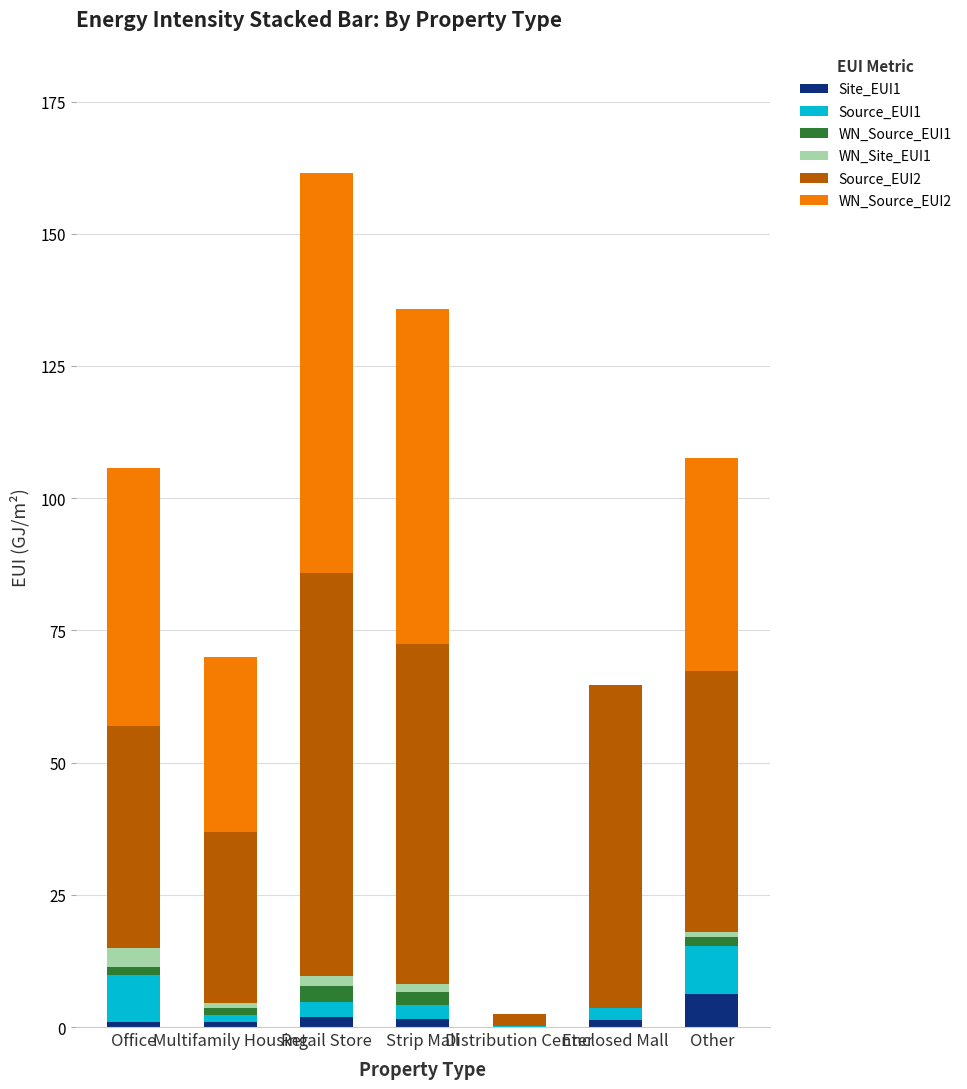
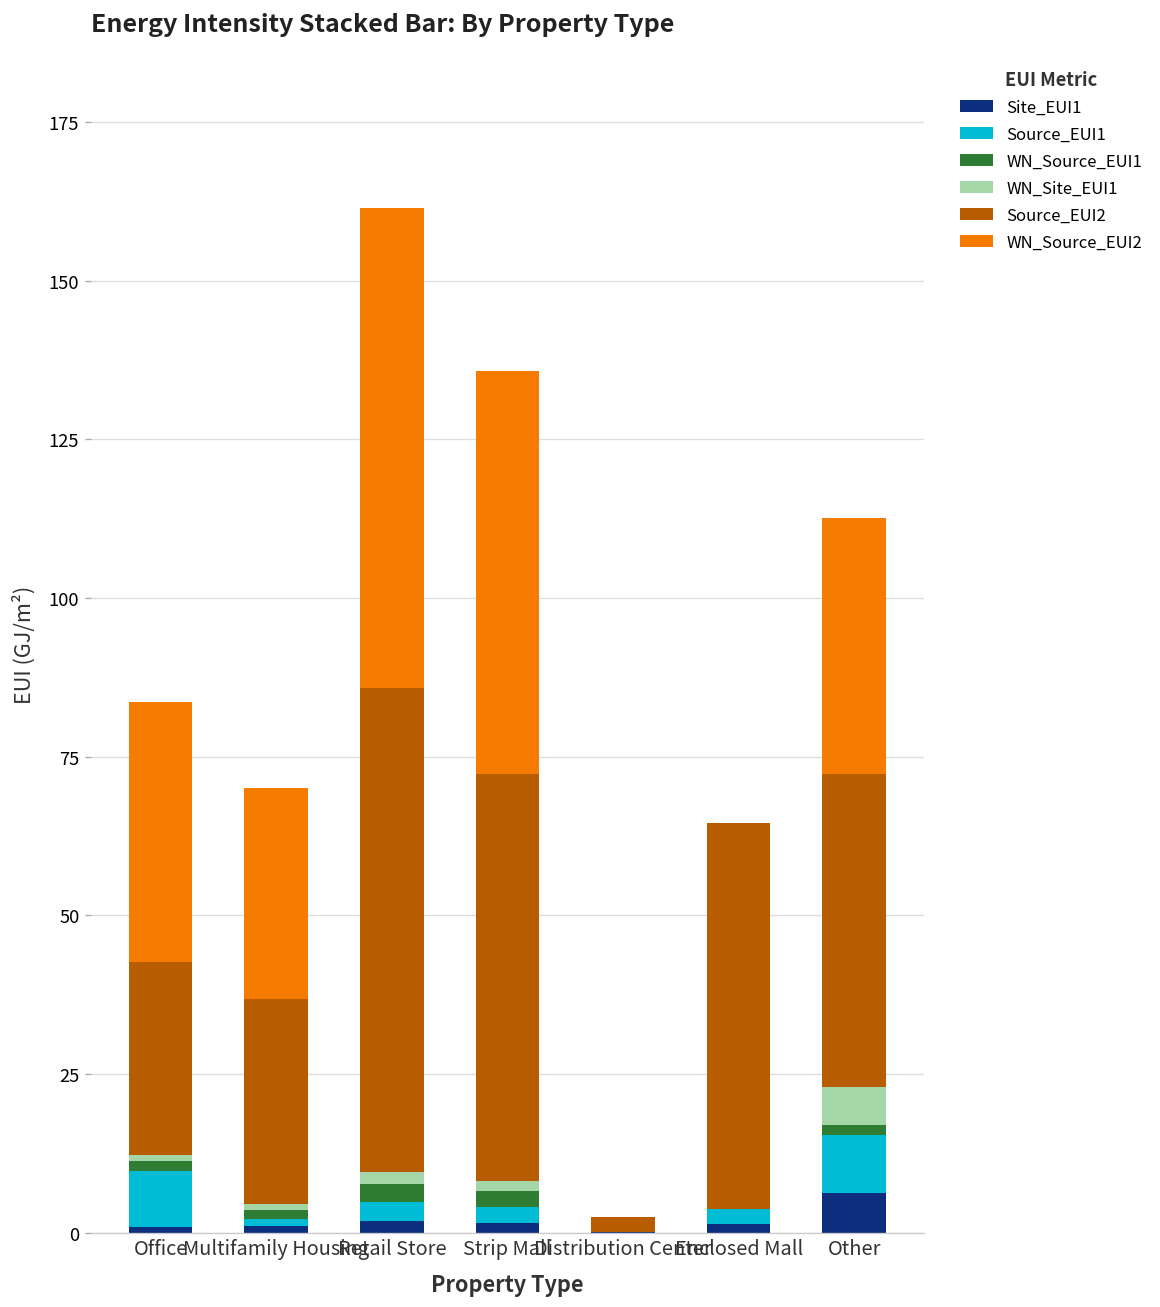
WN_Site_EUI1, Office: 4 -> 1
Source_EUI2, Office: 42 -> 30
WN_Source_EUI2, Office: 49 -> 41
WN_Site_EUI1, Other: 1 -> 6
